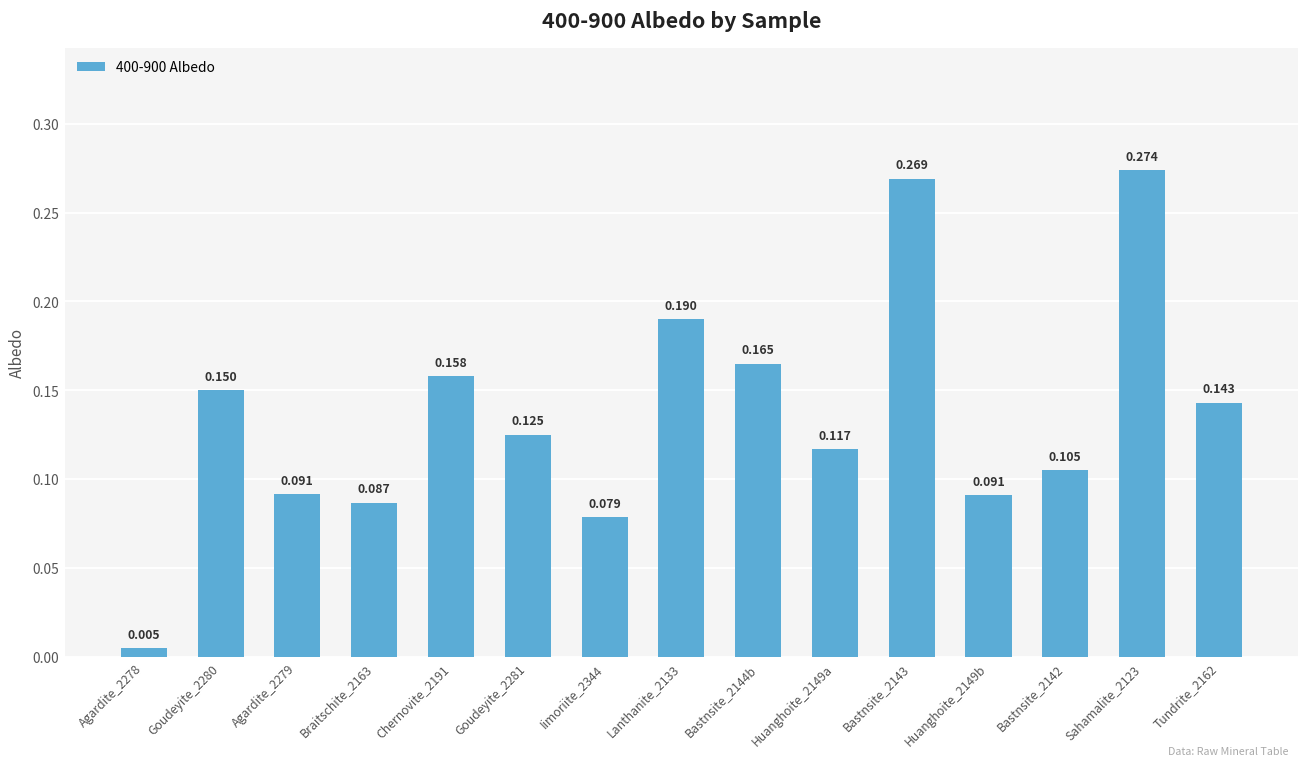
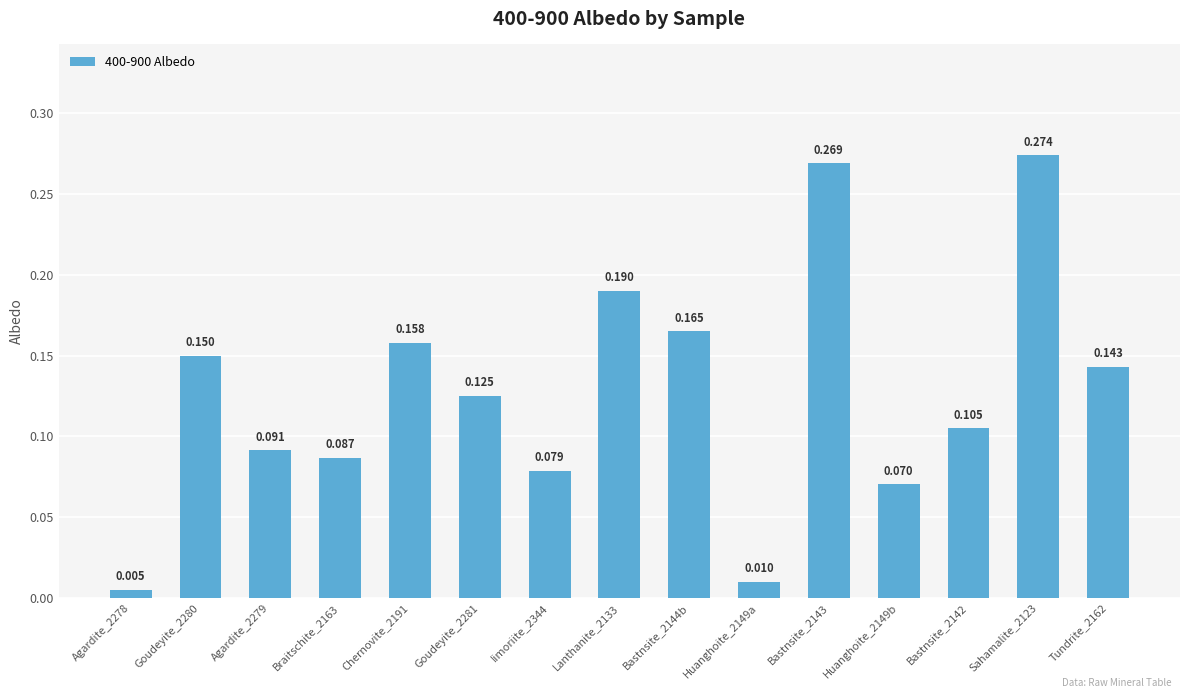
Huanghoite_2149a: 0.117 -> 0.010
Huanghoite_2149b: 0.091 -> 0.070
